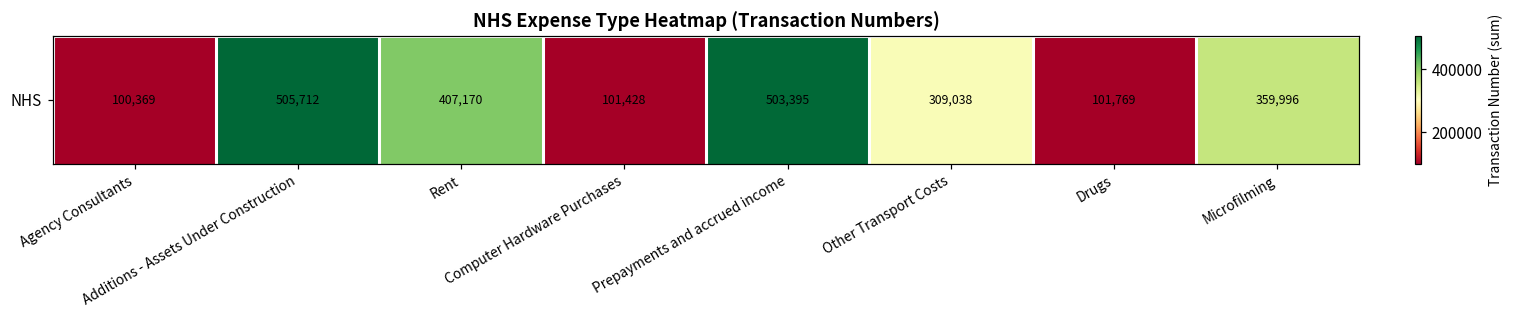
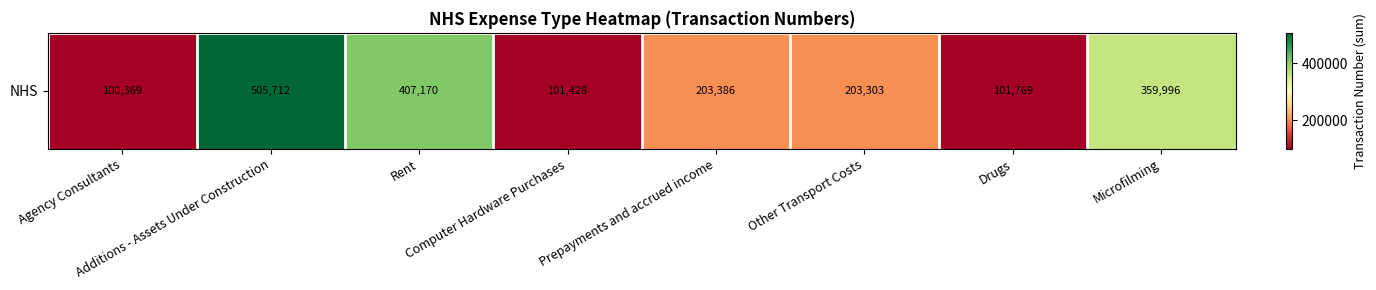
NHS, Prepayments and accrued income: 503,395 -> 203,386
NHS, Other Transport Costs: 309,038 -> 203,303
